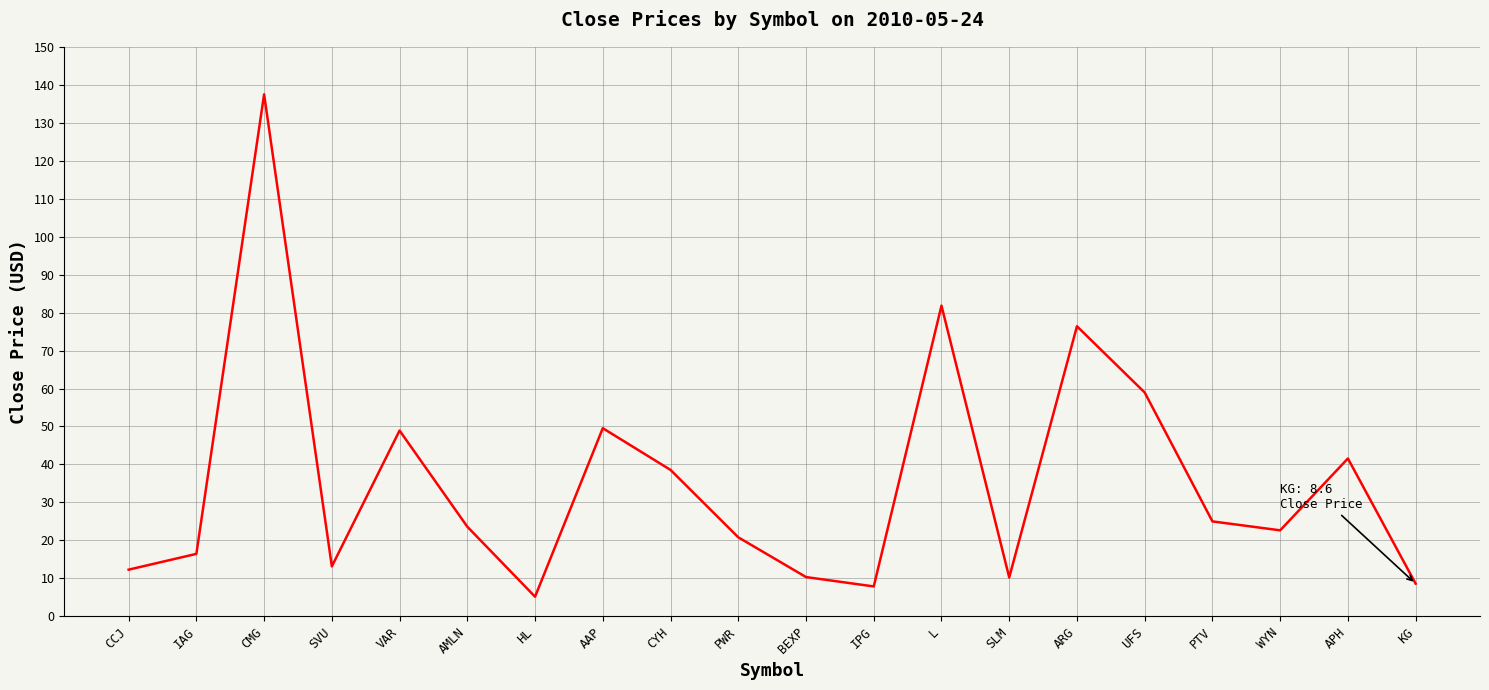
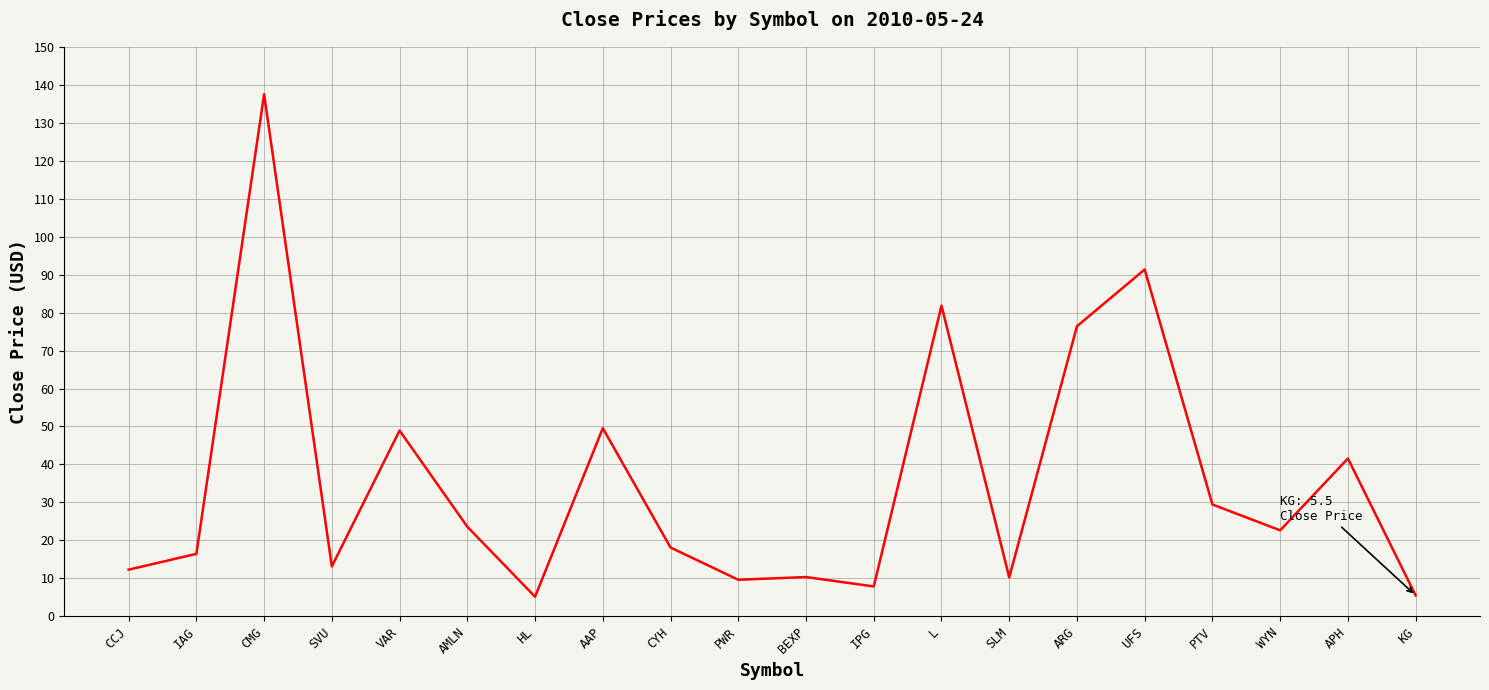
CYH: 39 -> 18
PWR: 21 -> 10
UFS: 59 -> 91
PTV: 25 -> 29
KG: 8.6 -> 5.5
